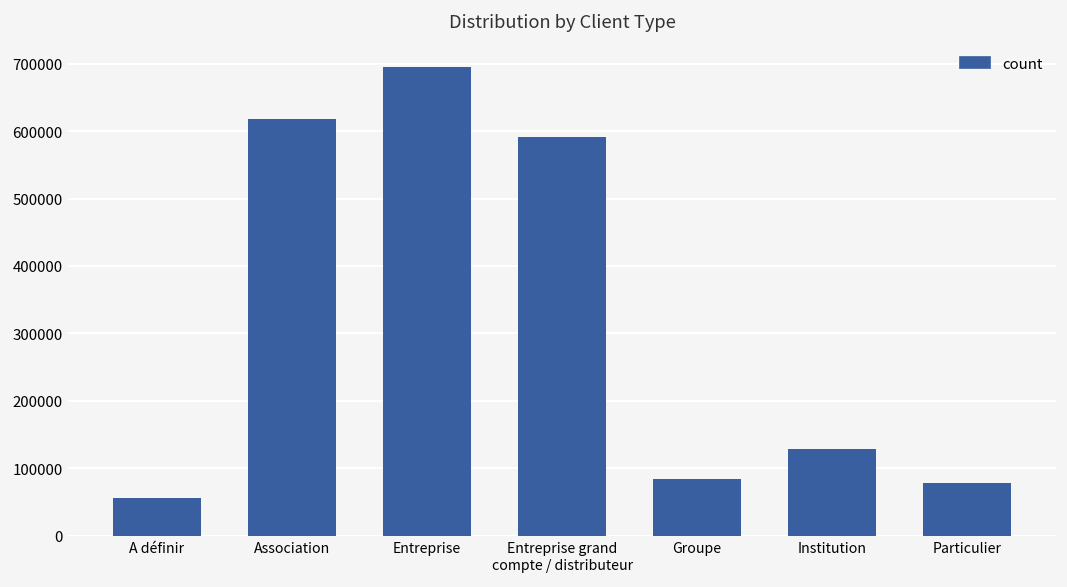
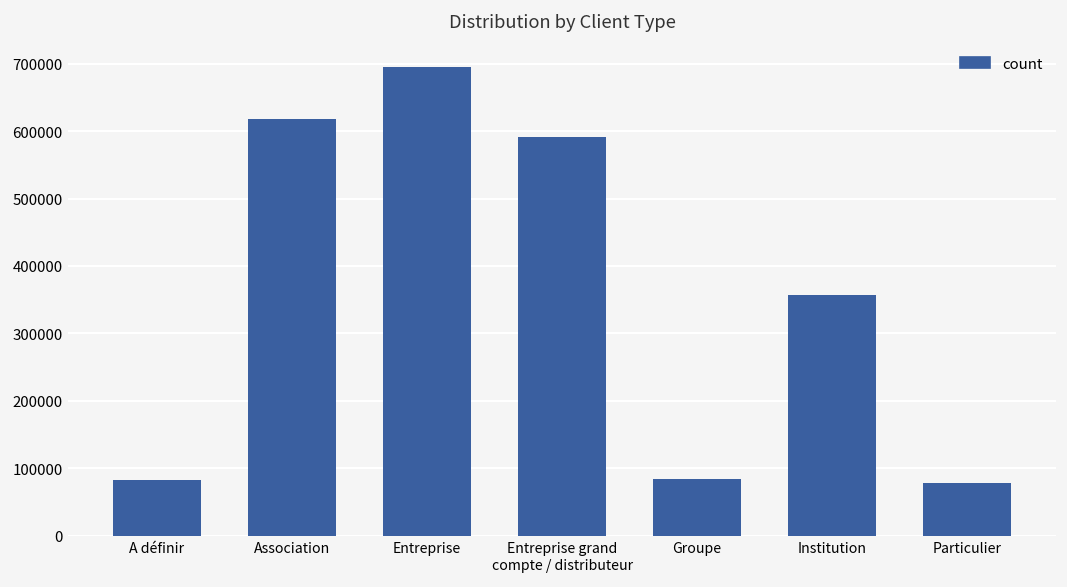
A définir: 60000 -> 80000
Institution: 130000 -> 360000
